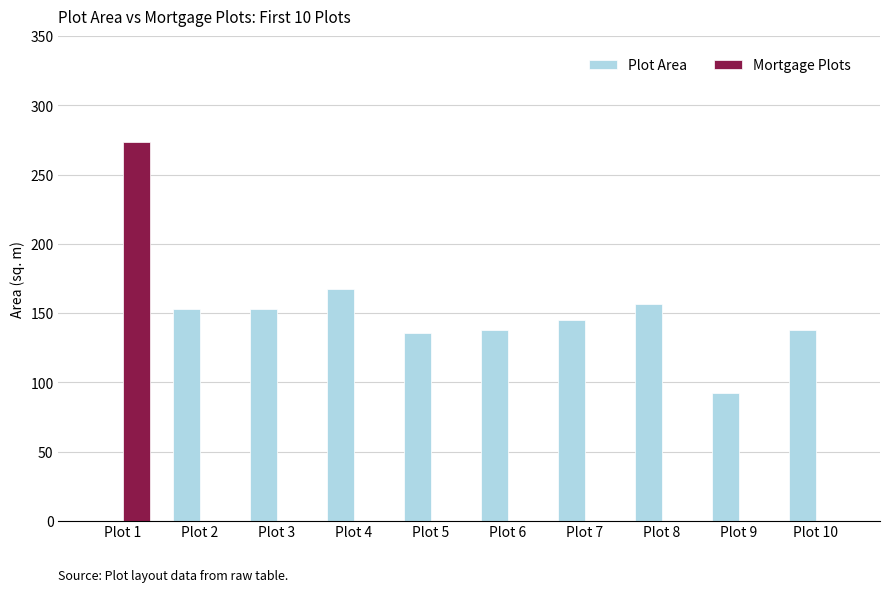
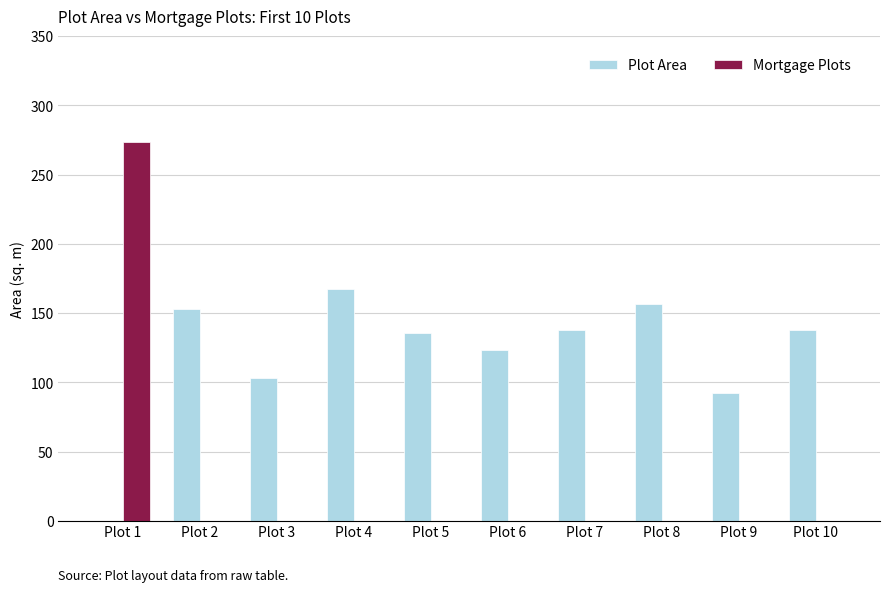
Plot Area, Plot 3: 153 -> 103
Plot Area, Plot 6: 138 -> 124
Plot Area, Plot 7: 145 -> 138
